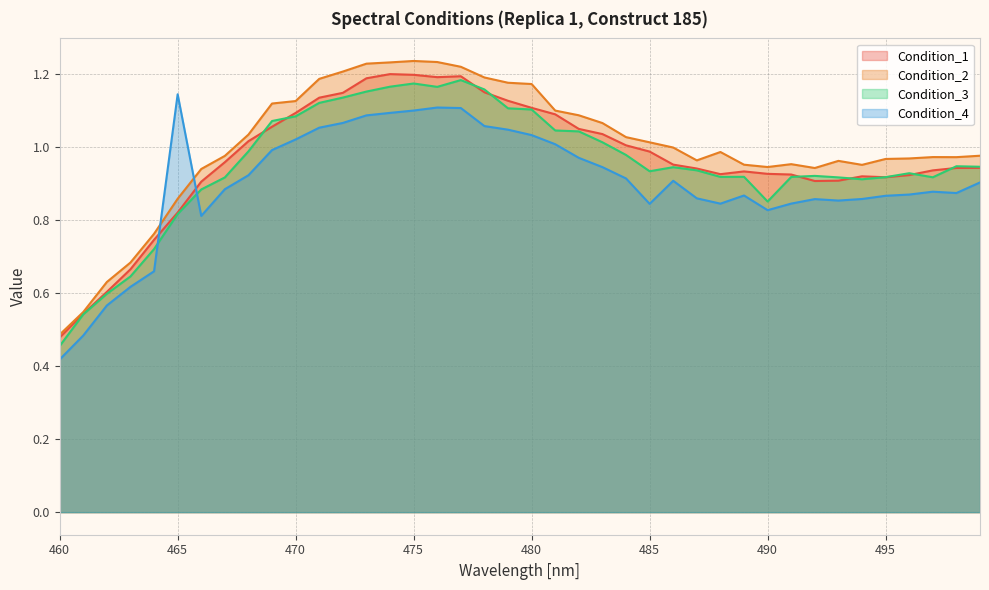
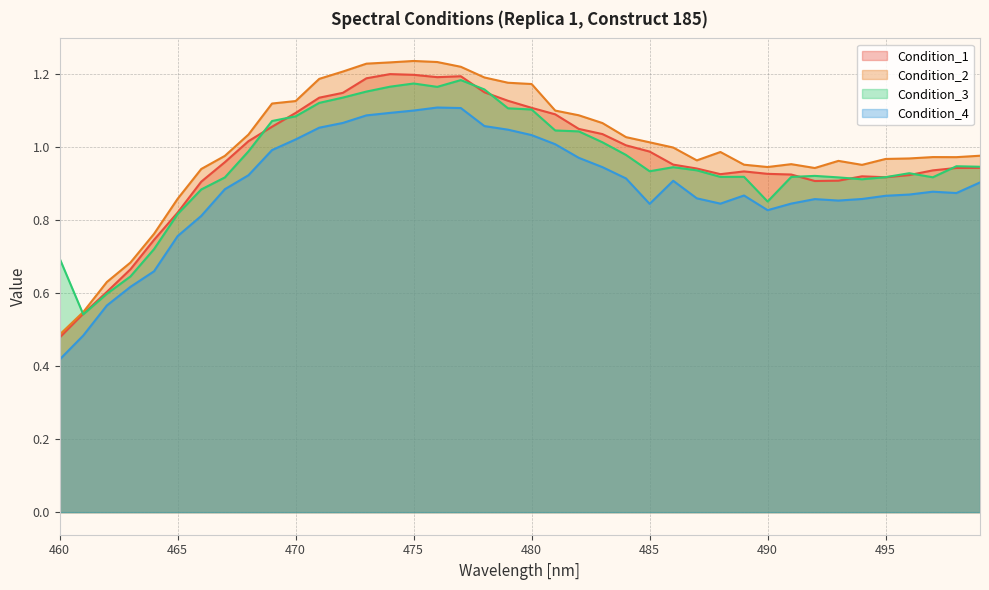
Condition_3, 460: 0.46 -> 0.70
Condition_4, 465: 1.15 -> 0.76
